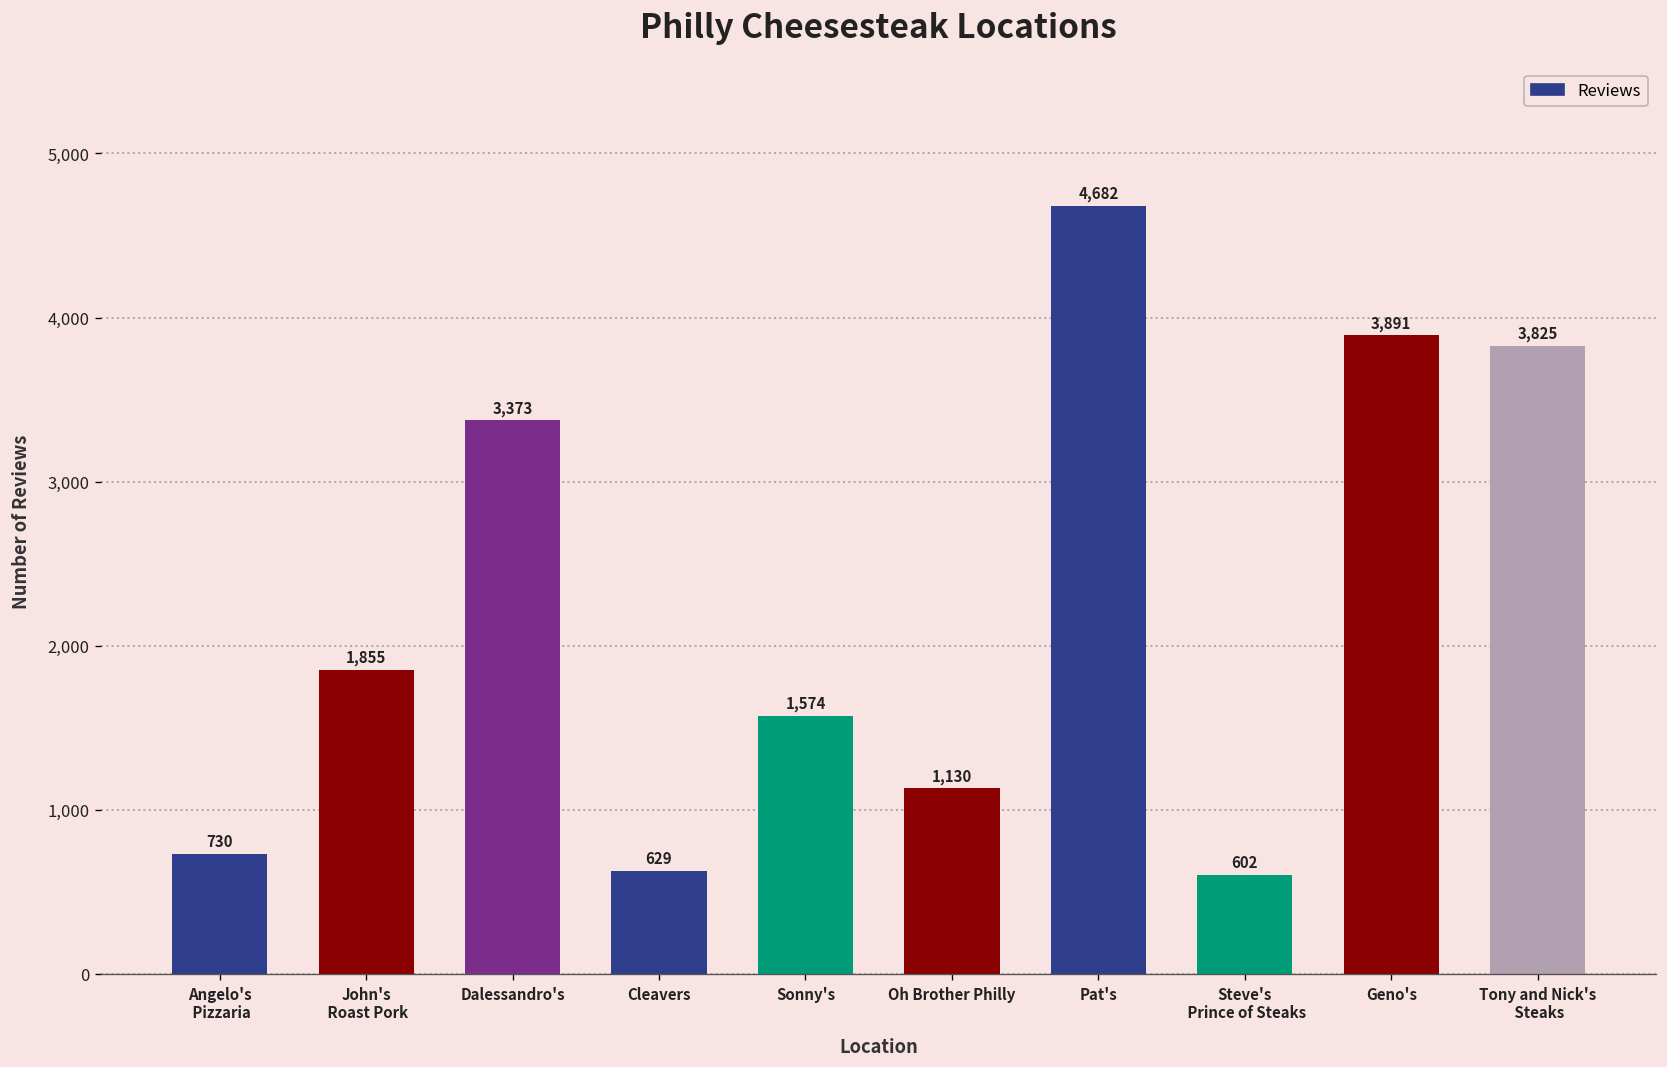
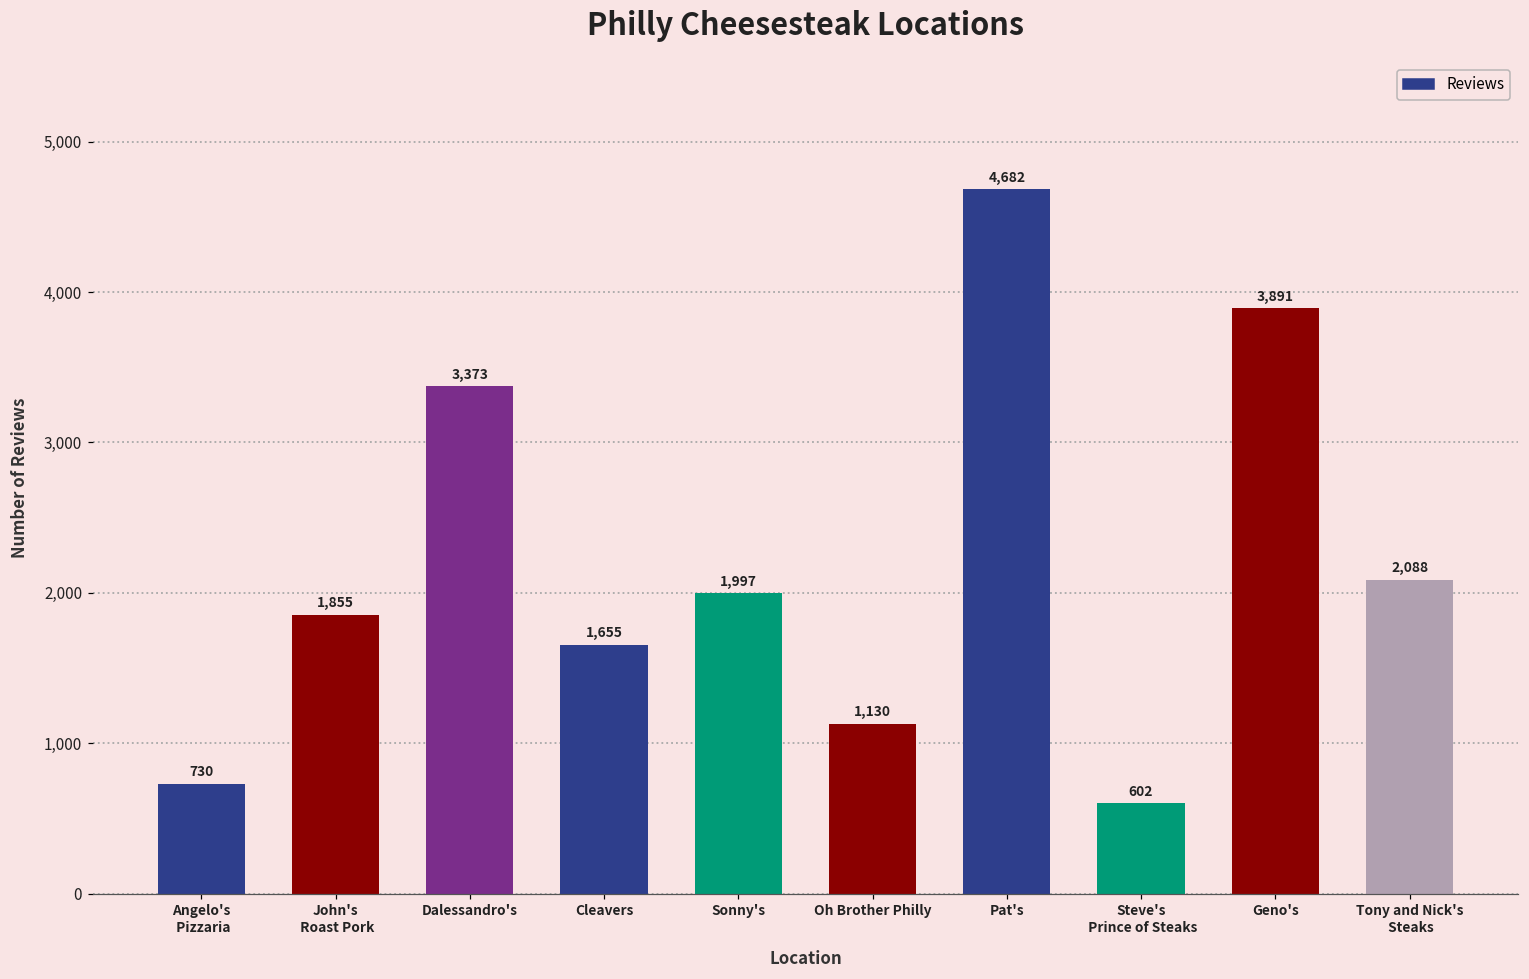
Cleavers: 629 -> 1,655
Sonny's: 1,574 -> 1,997
Tony and Nick's Steaks: 3,825 -> 2,088
